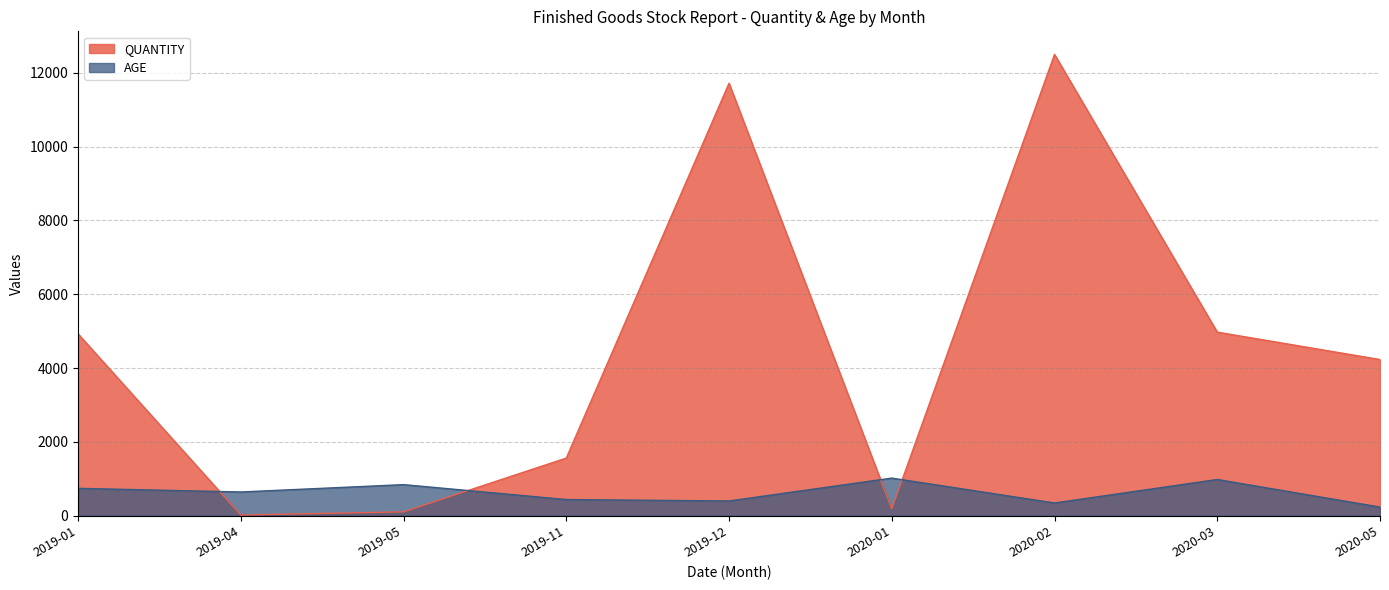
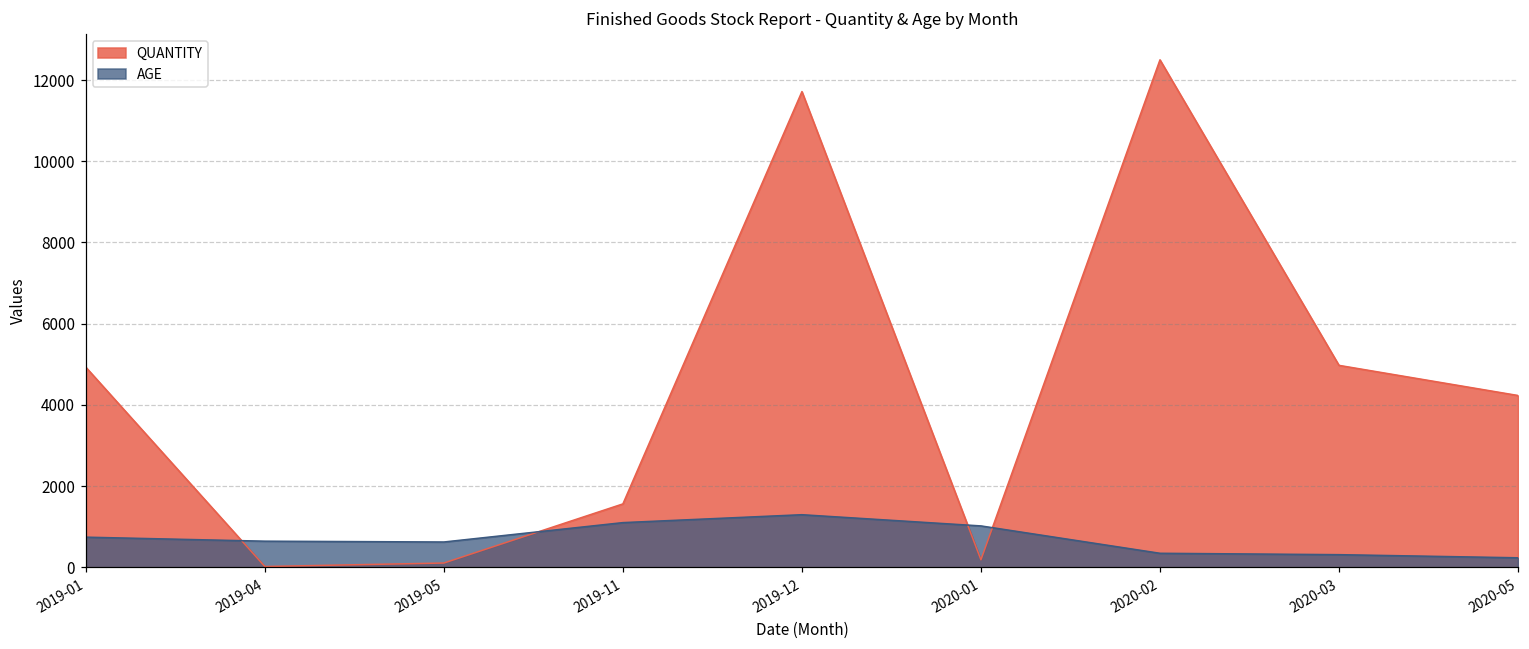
AGE, 2019-05: 800 -> 600
AGE, 2019-11: 400 -> 1100
AGE, 2019-12: 400 -> 1300
AGE, 2020-03: 1000 -> 300
